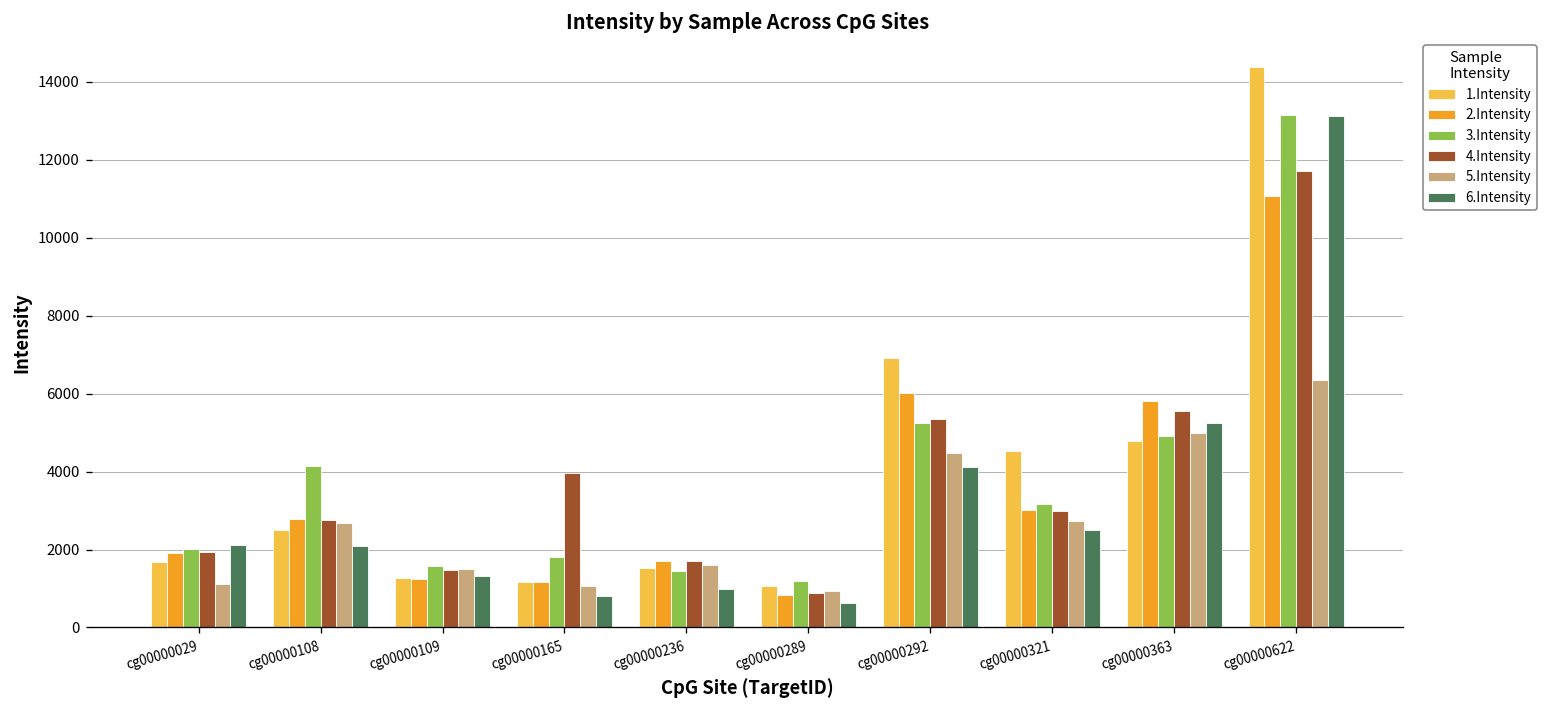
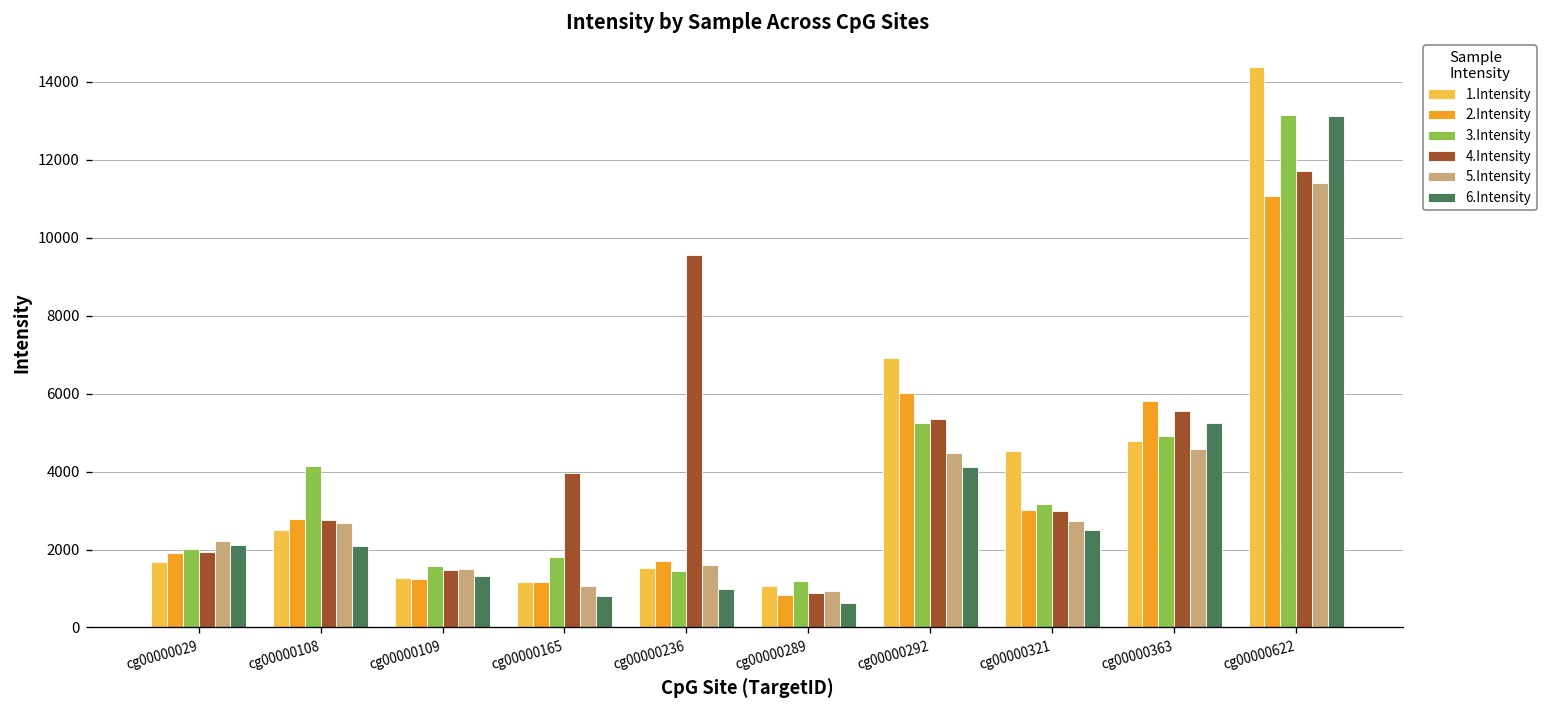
5.Intensity, cg00000029: 1100 -> 2200
4.Intensity, cg00000236: 1700 -> 9600
5.Intensity, cg00000363: 5000 -> 4600
5.Intensity, cg00000622: 6400 -> 11400
